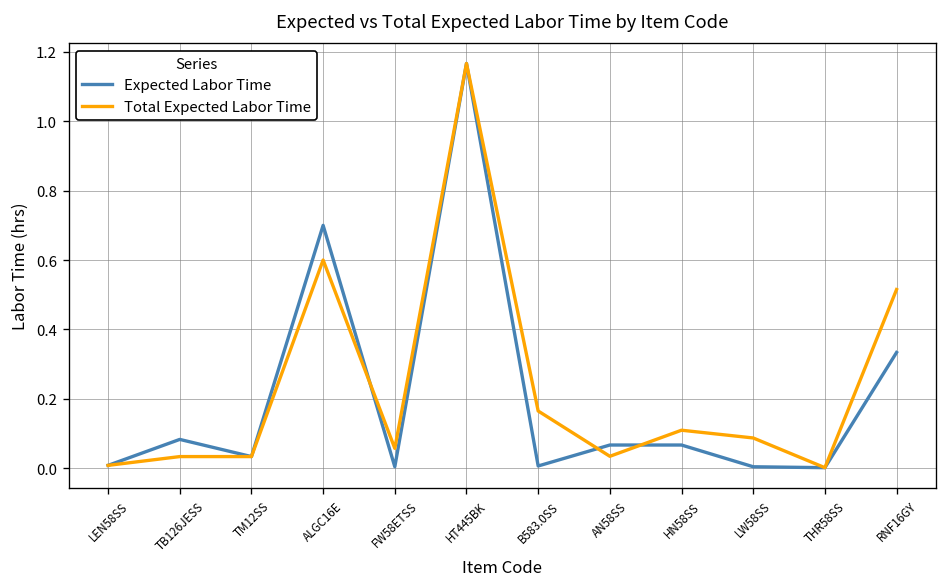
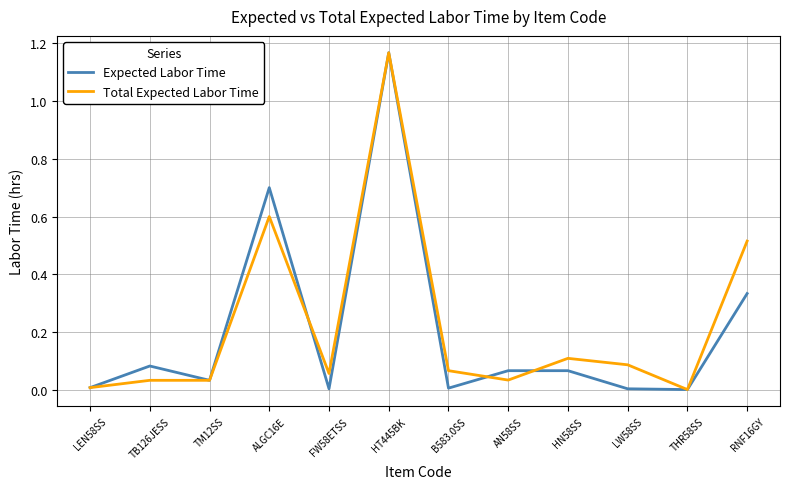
Total Expected Labor Time, B583.0SS: 0.16 -> 0.07
